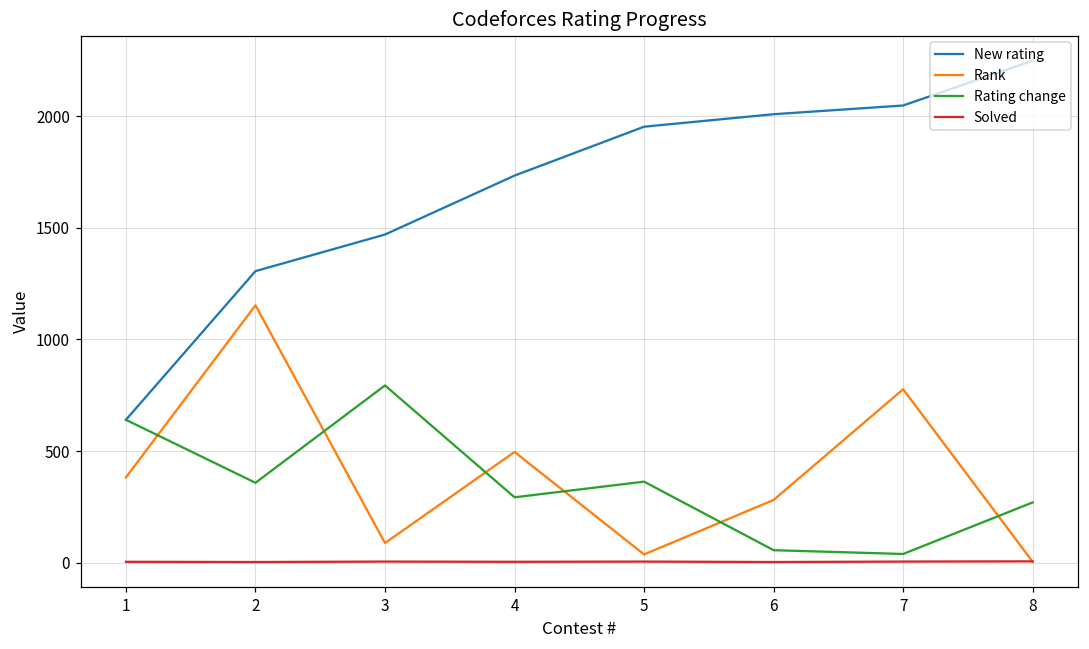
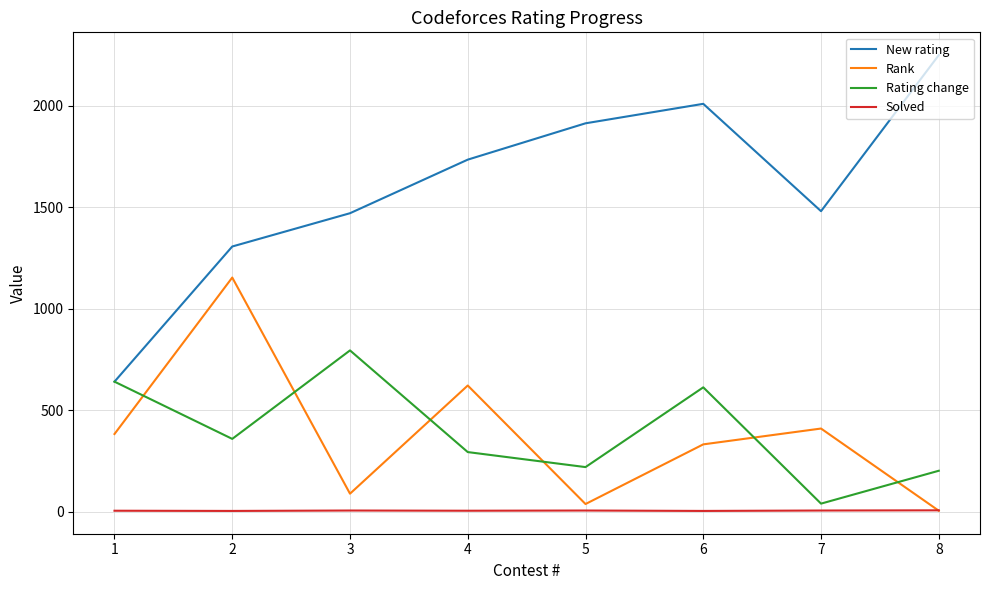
Rank, 4: 500 -> 620
New rating, 5: 1950 -> 1910
Rating change, 5: 360 -> 220
Rank, 6: 280 -> 330
Rating change, 6: 60 -> 610
New rating, 7: 2050 -> 1480
Rank, 7: 780 -> 410
Rating change, 8: 270 -> 200
